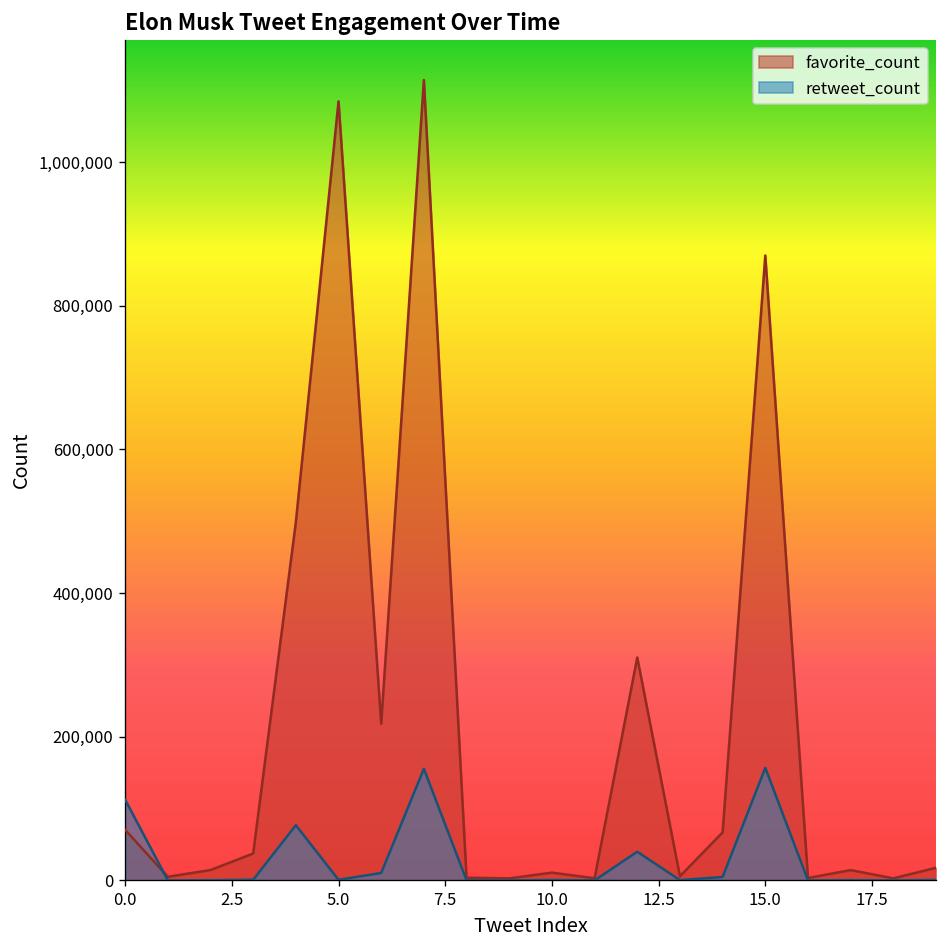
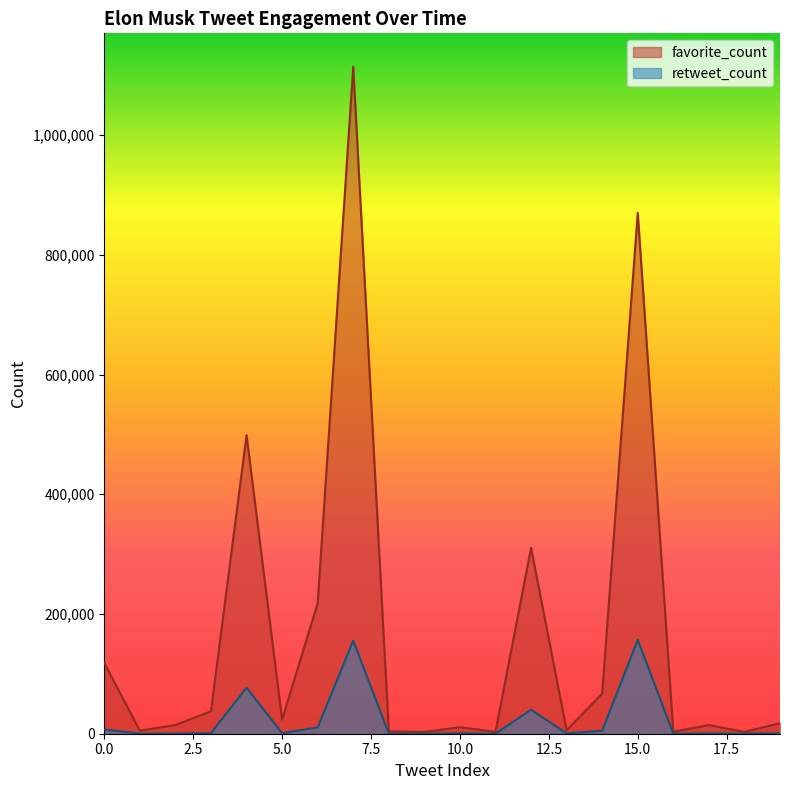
favorite_count, 0.0: 70,000 -> 120,000
retweet_count, 0.0: 110,000 -> 10,000
favorite_count, 5.0: 1,080,000 -> 20,000
